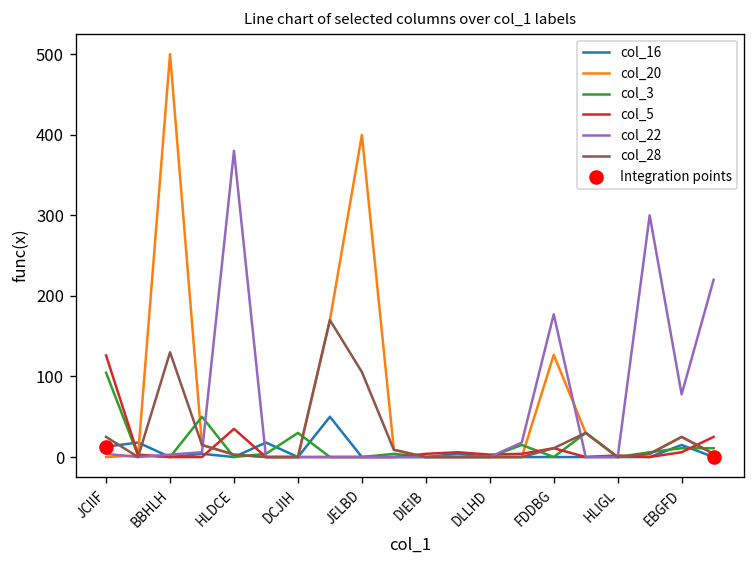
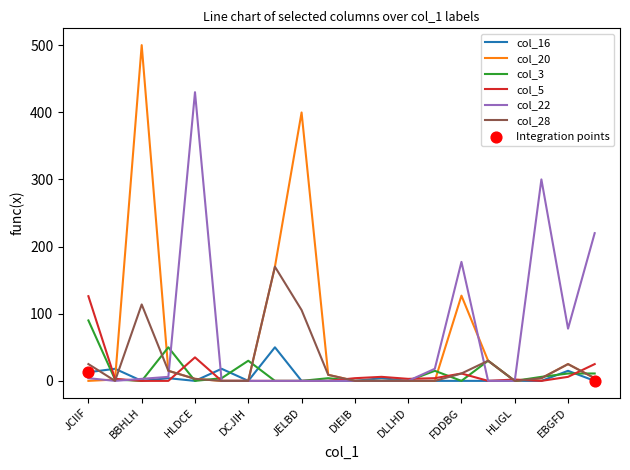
col_3, JCIIF: 100 -> 90
col_28, BBHLH: 130 -> 110
col_22, HLDCE: 380 -> 430
